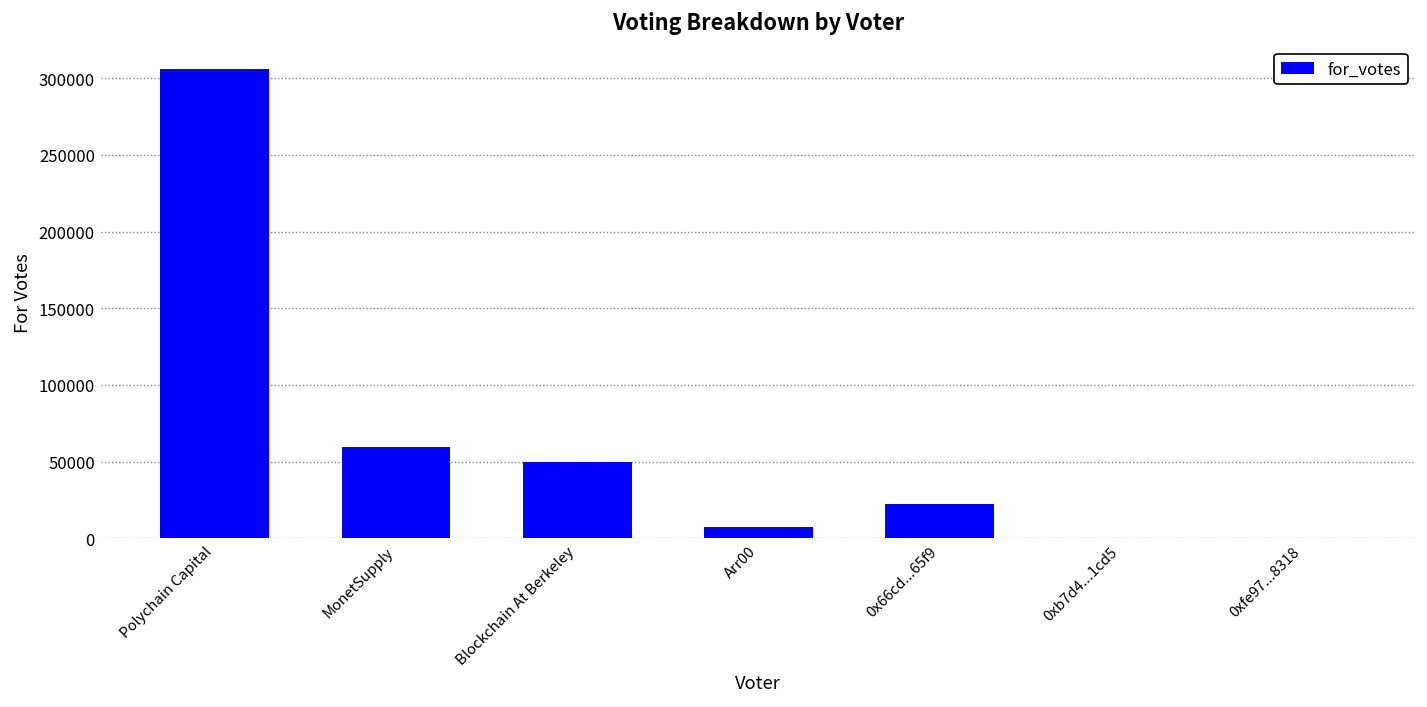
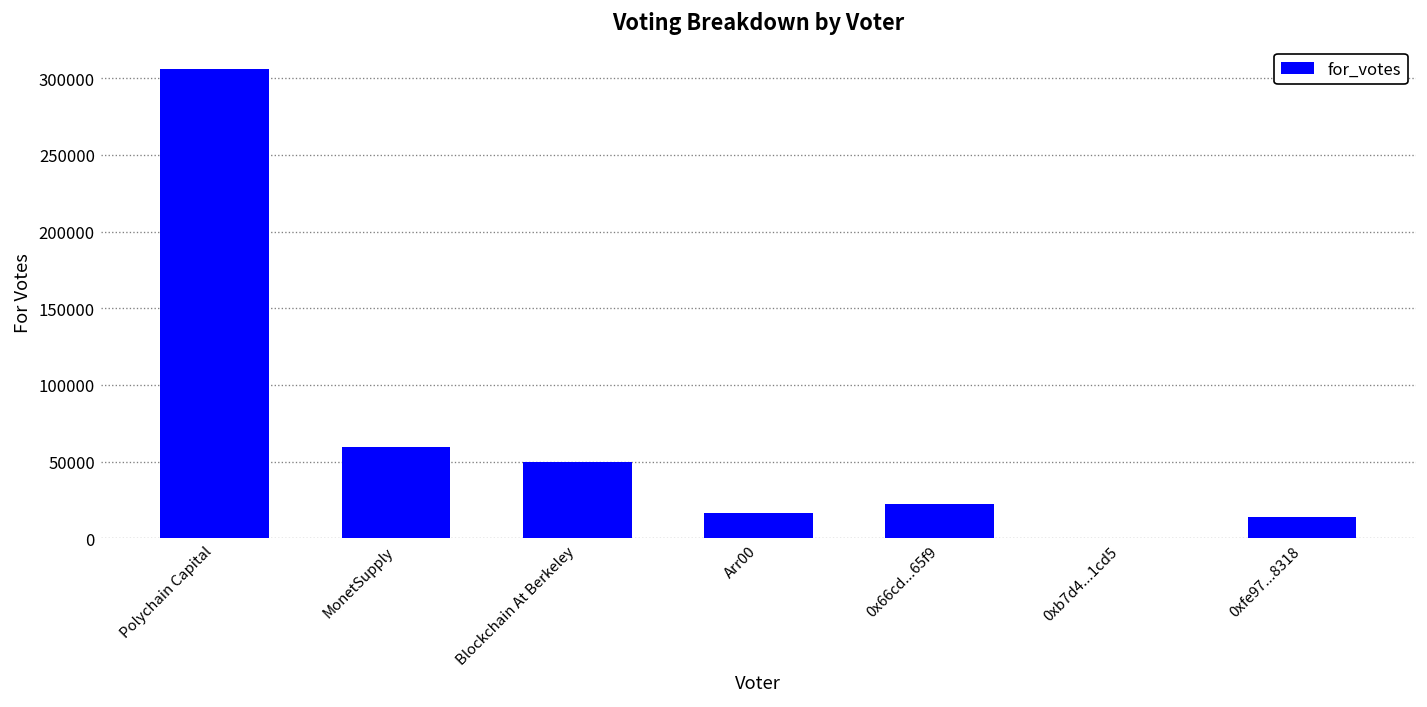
Arr00: 8000 -> 16000
0xfe97...8318: 0 -> 14000
